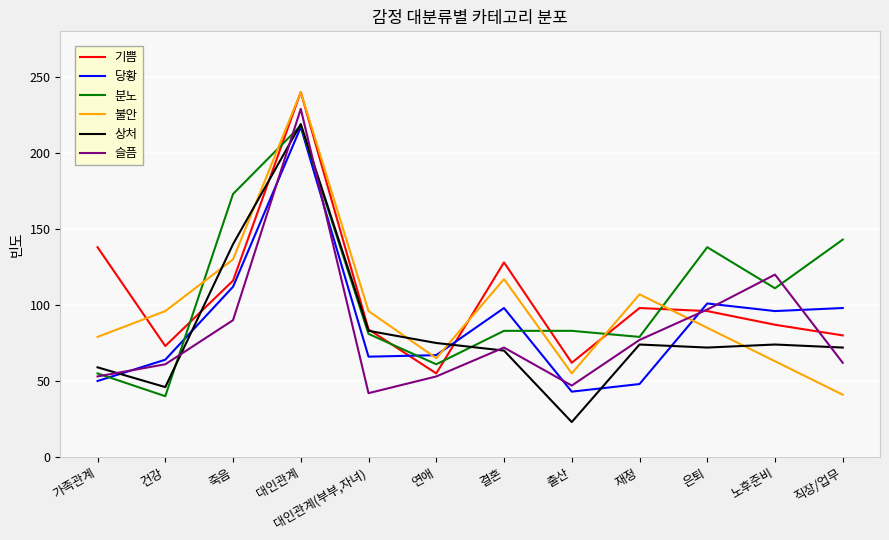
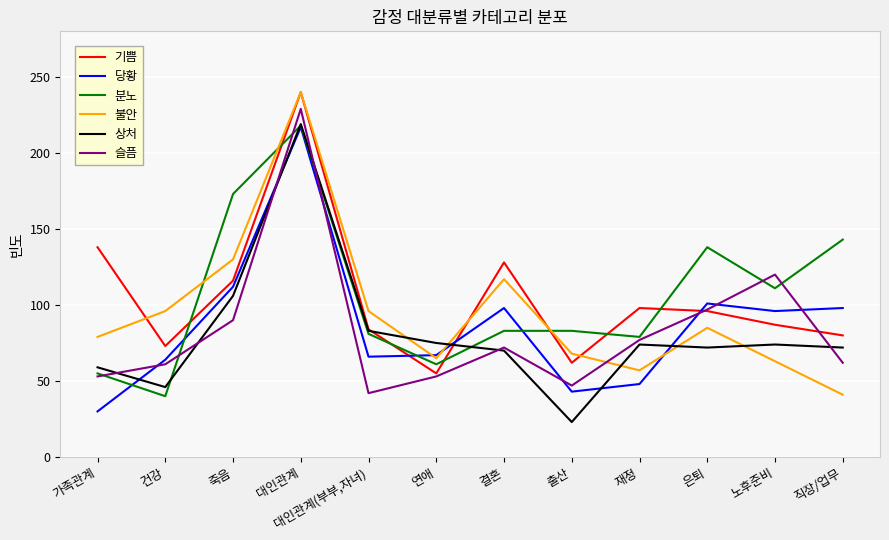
당황, 가족관계: 50 -> 30
상처, 죽음: 140 -> 106
불안, 출산: 55 -> 68
불안, 재정: 107 -> 57
